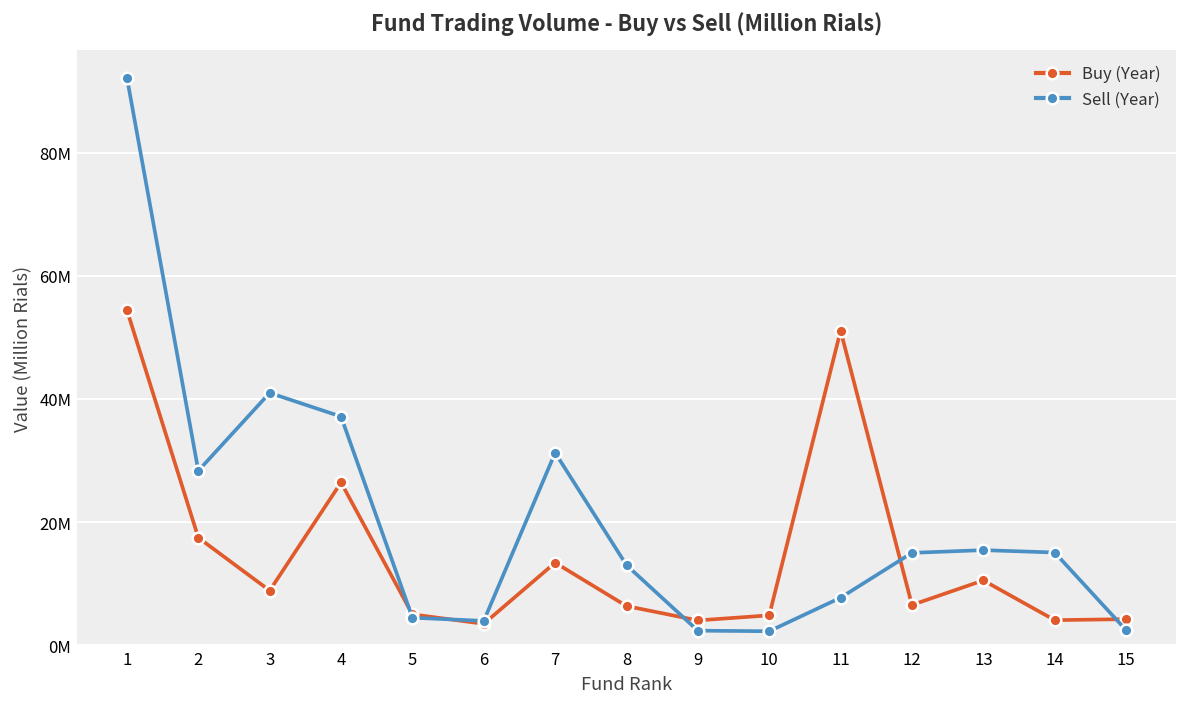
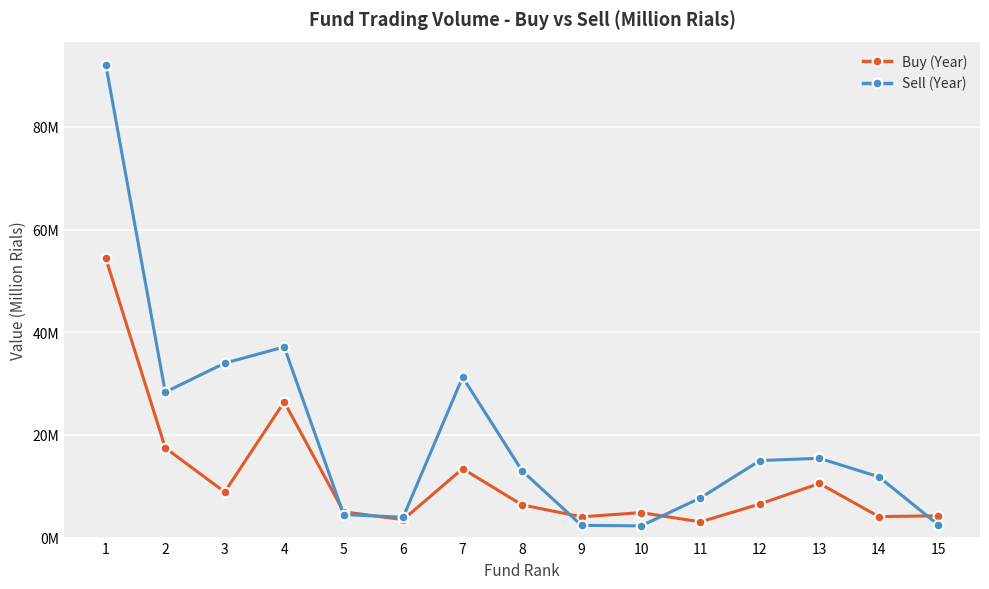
Sell (Year), 3: 41000000 -> 34000000
Buy (Year), 11: 51000000 -> 3000000
Sell (Year), 14: 15000000 -> 12000000
